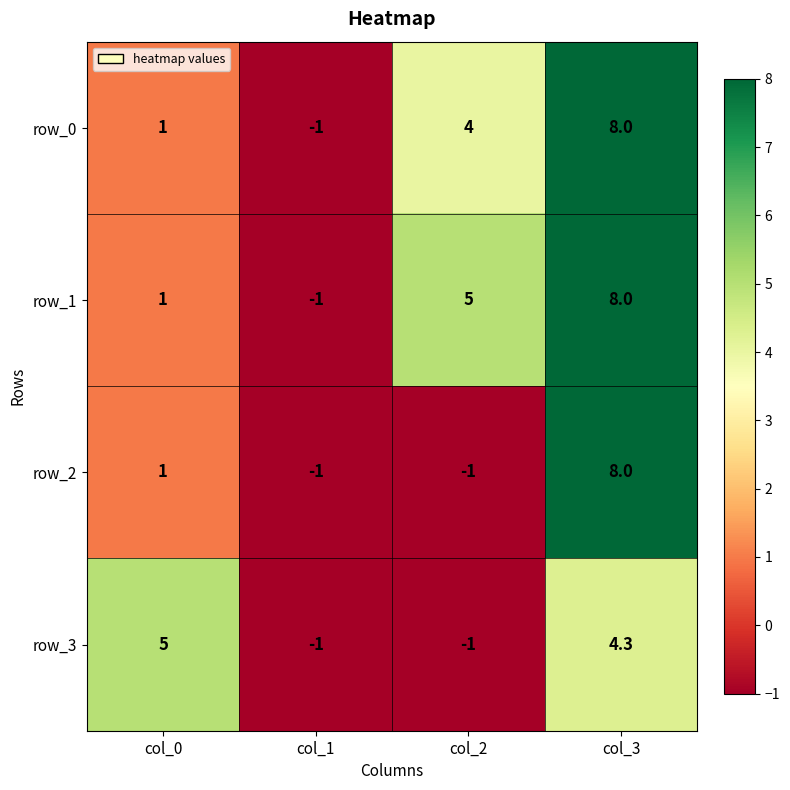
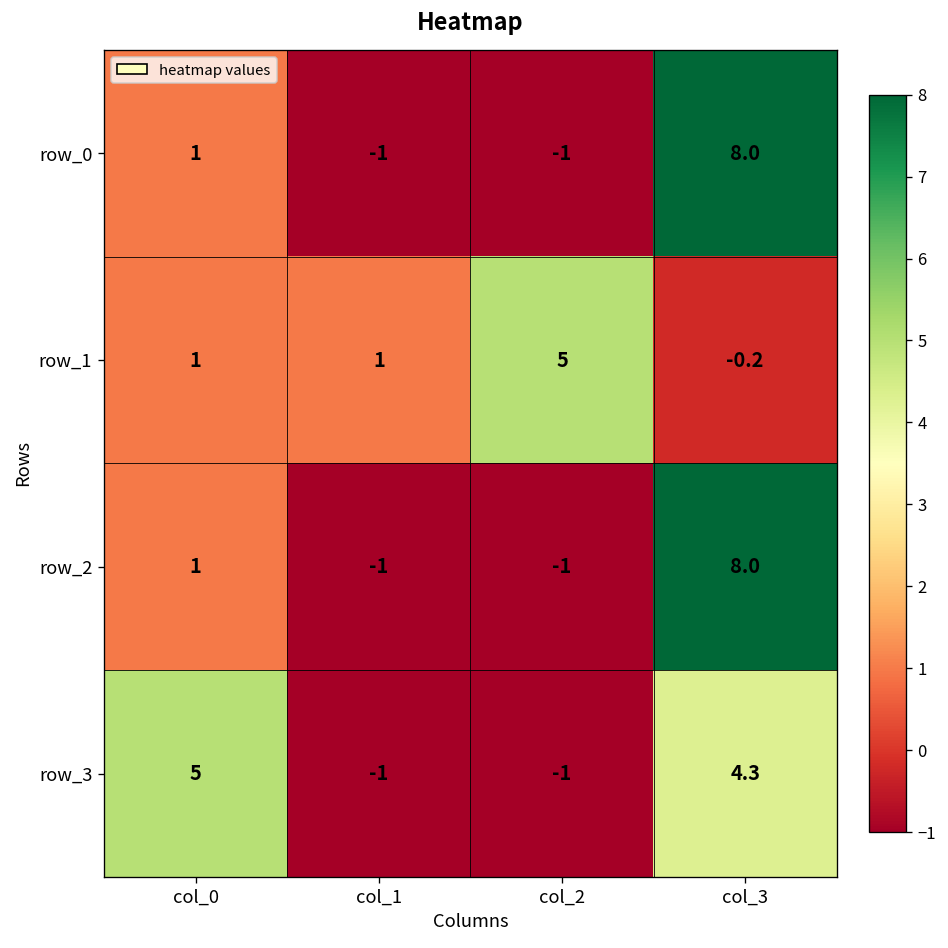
row_0, col_2: 4 -> -1
row_1, col_1: -1 -> 1
row_1, col_3: 8.0 -> -0.2
